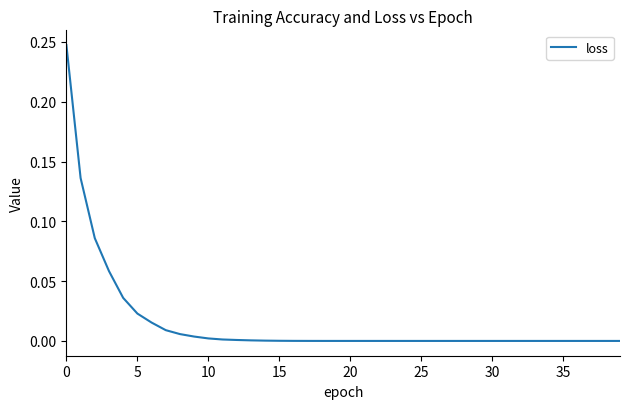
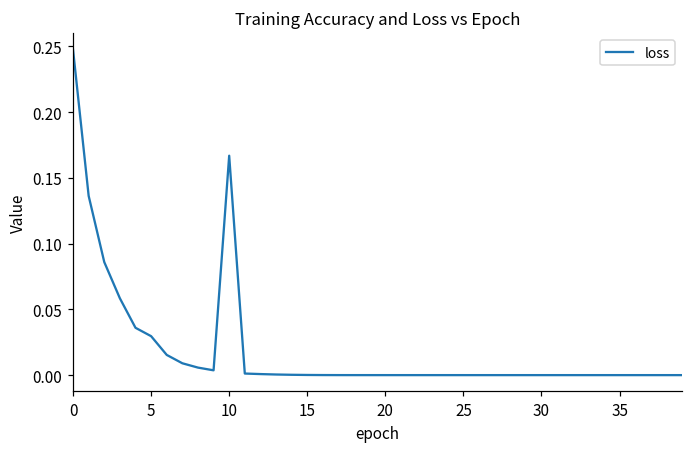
5: 0.023 -> 0.030
10: 0.002 -> 0.167
